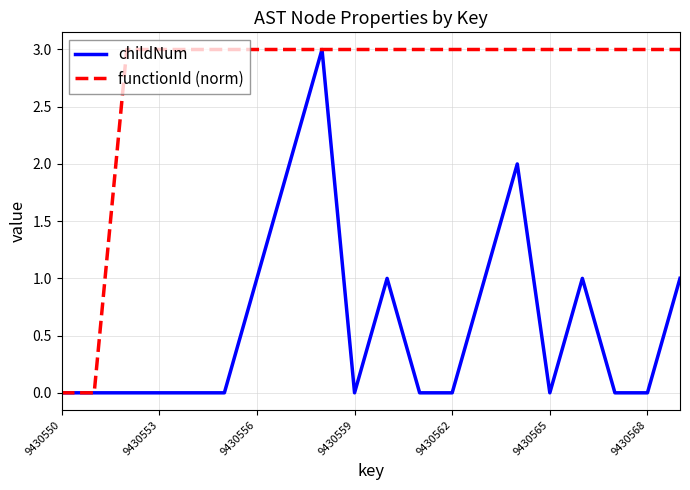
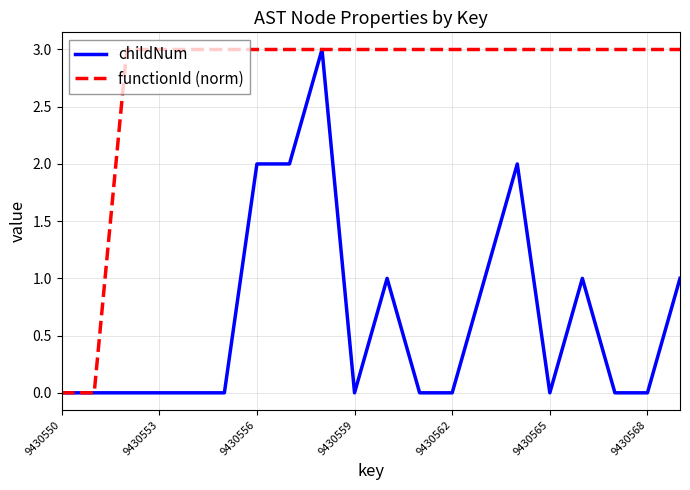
childNum, 9430556: 1 -> 2
